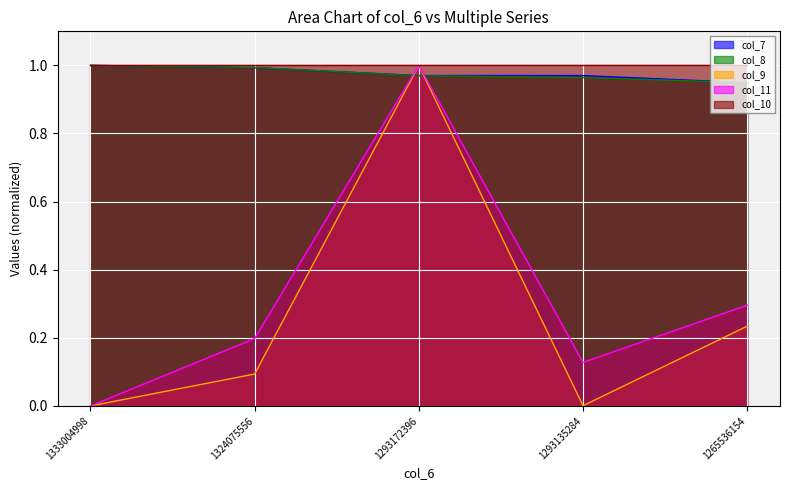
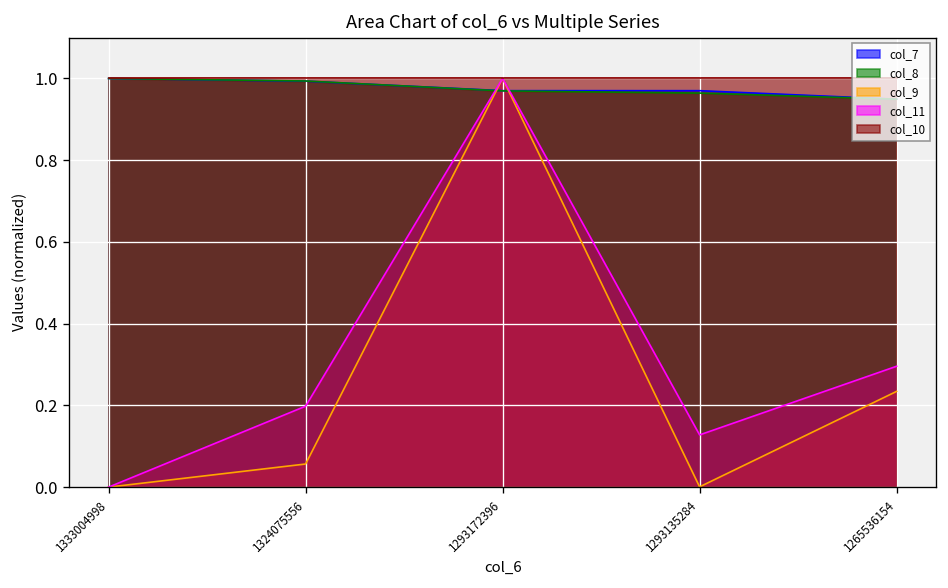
col_9, 1324075556: 0.09 -> 0.06
